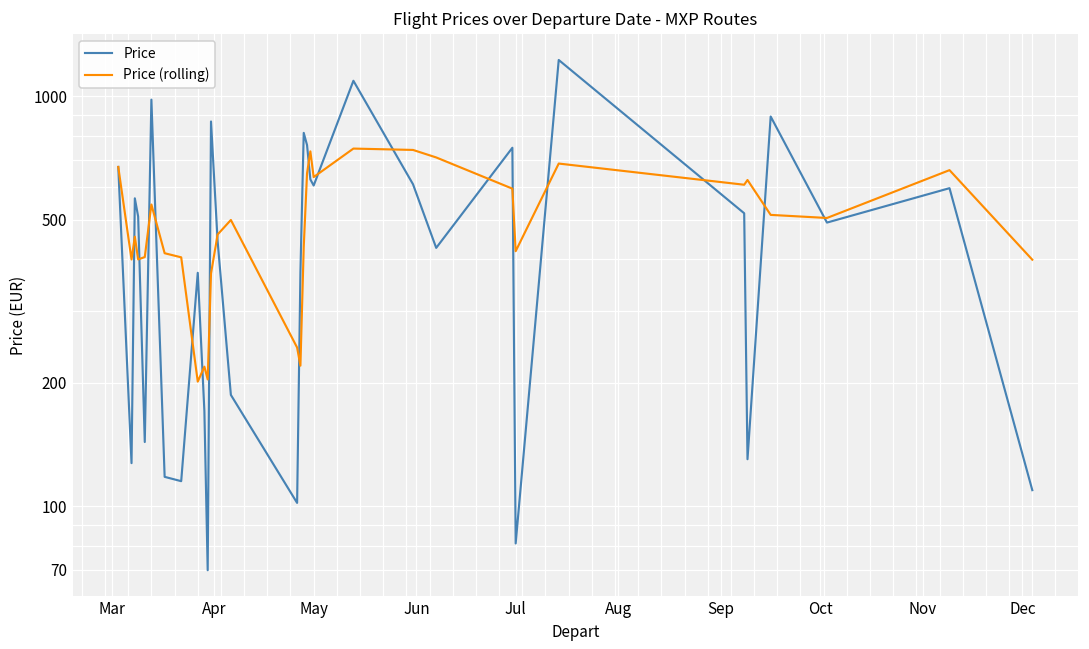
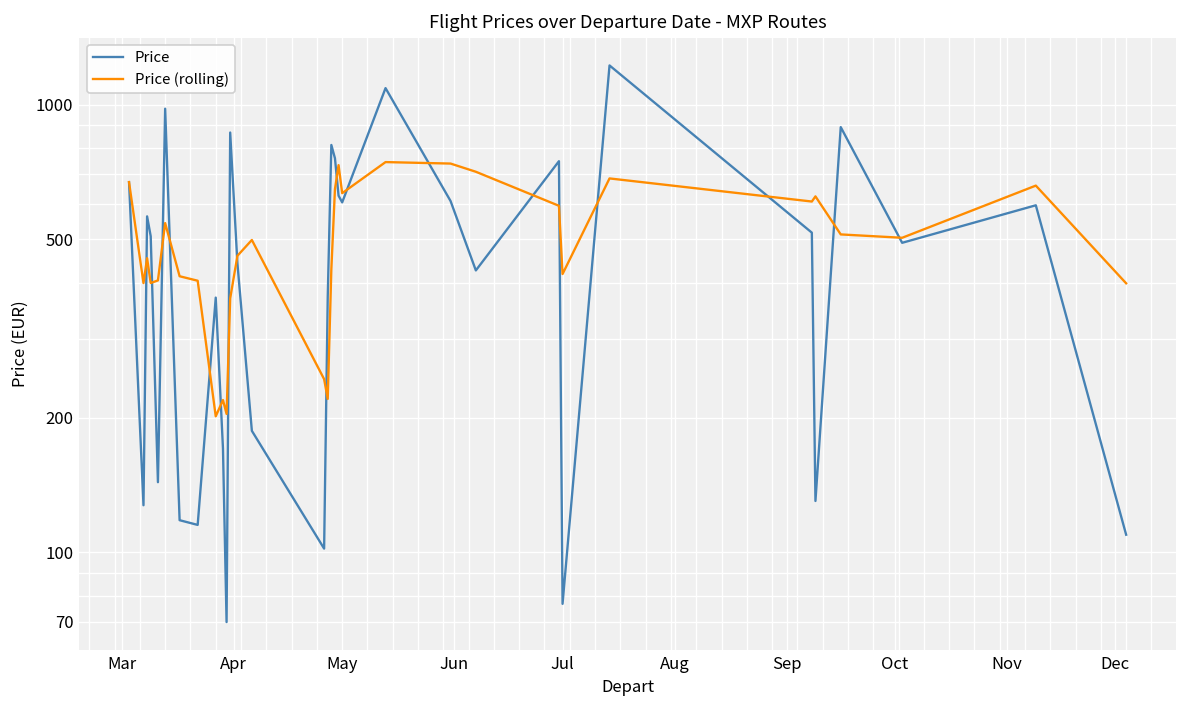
Price, Jul: 81 -> 77
